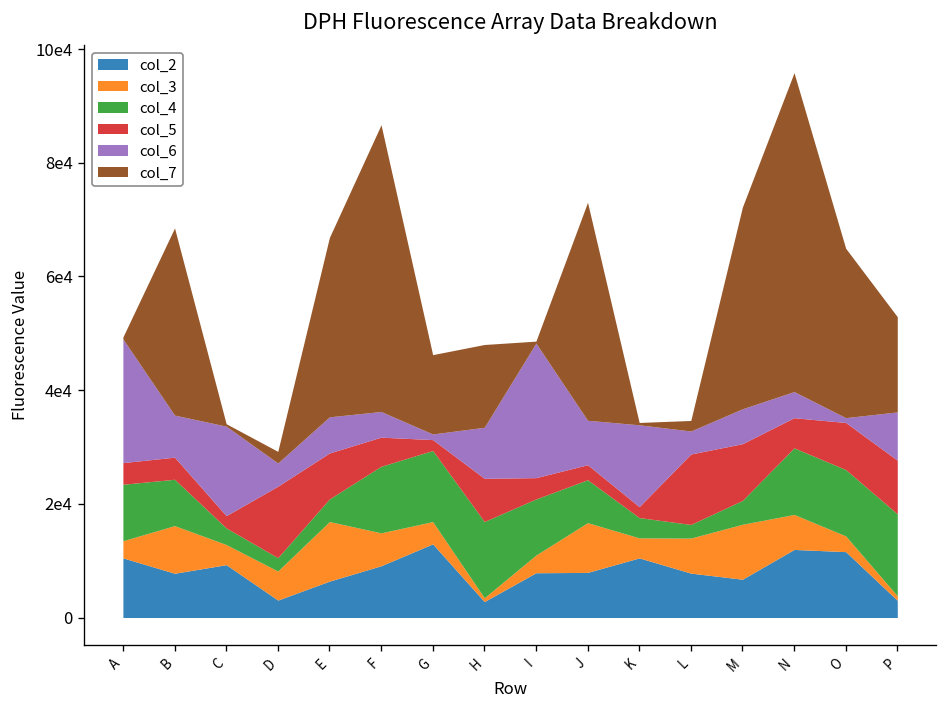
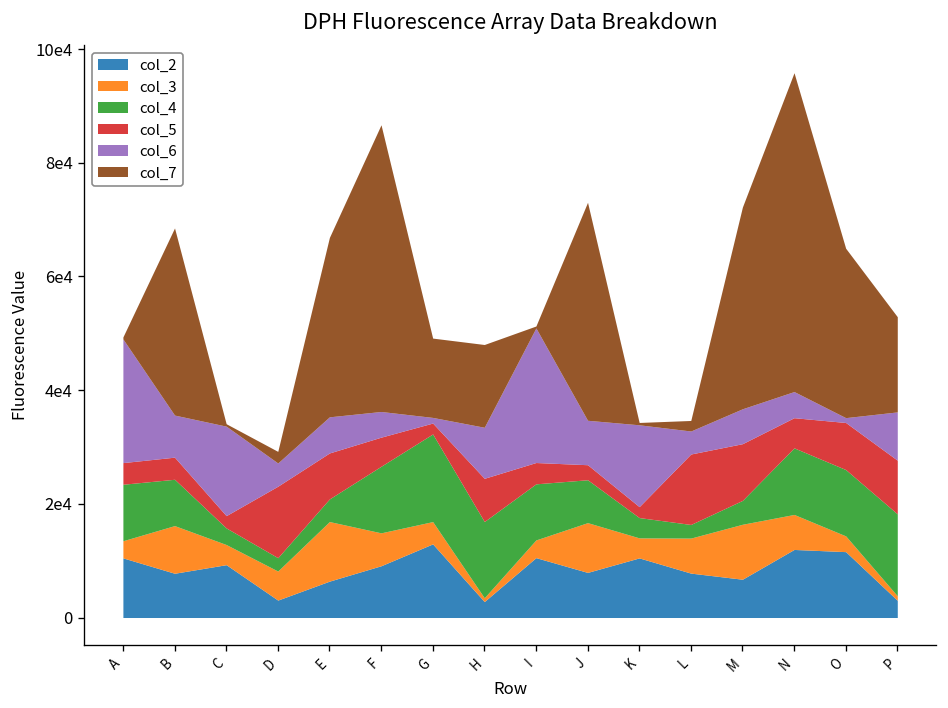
col_4, G: 13000 -> 15000
col_2, I: 8000 -> 11000
